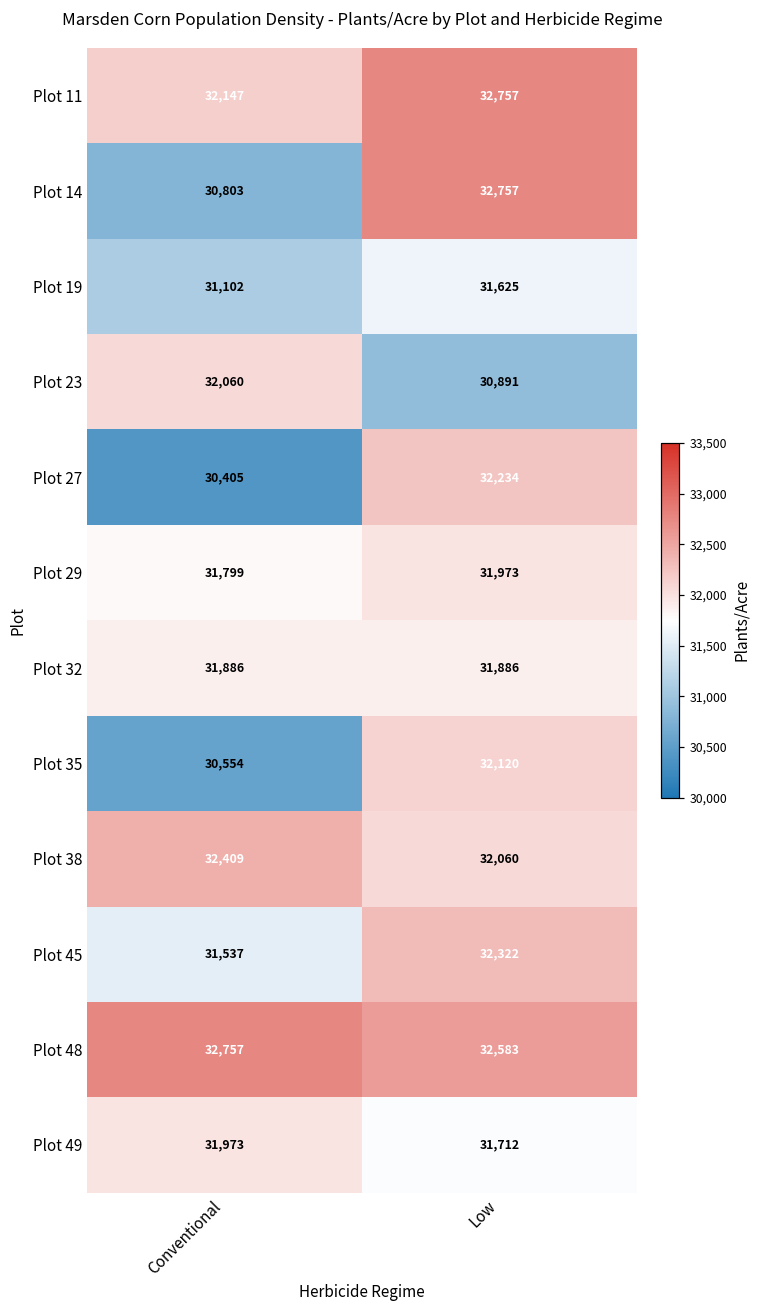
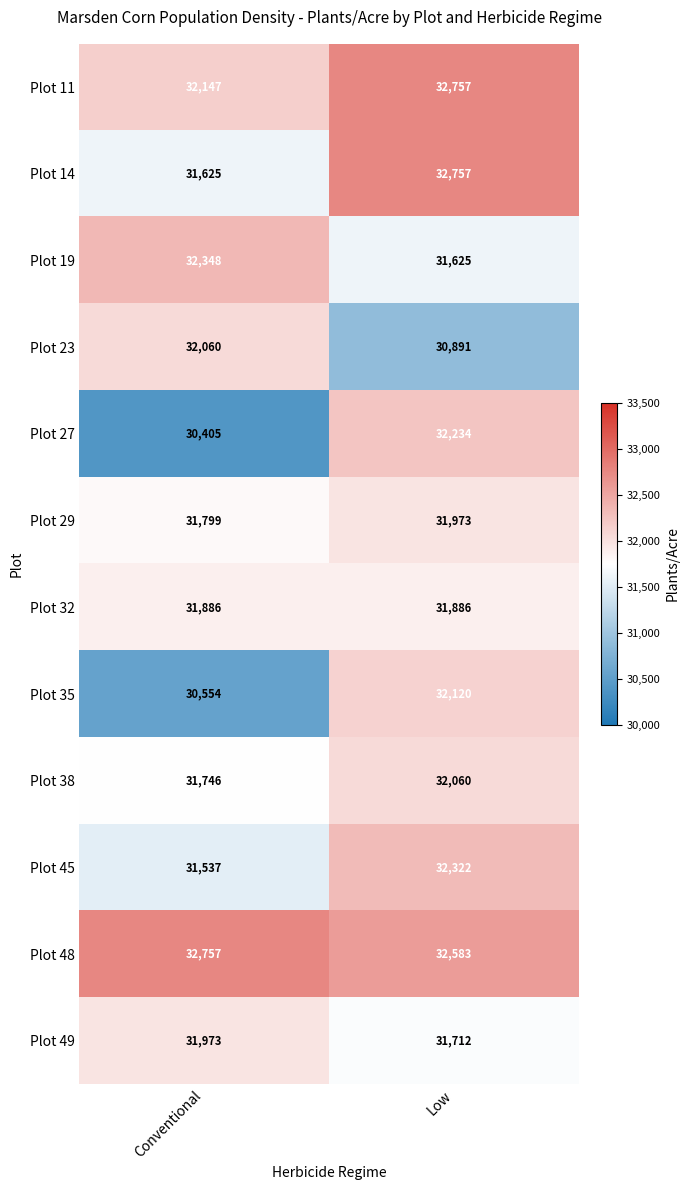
Plot 14, Conventional: 30,803 -> 31,625
Plot 19, Conventional: 31,102 -> 32,348
Plot 38, Conventional: 32,409 -> 31,746
